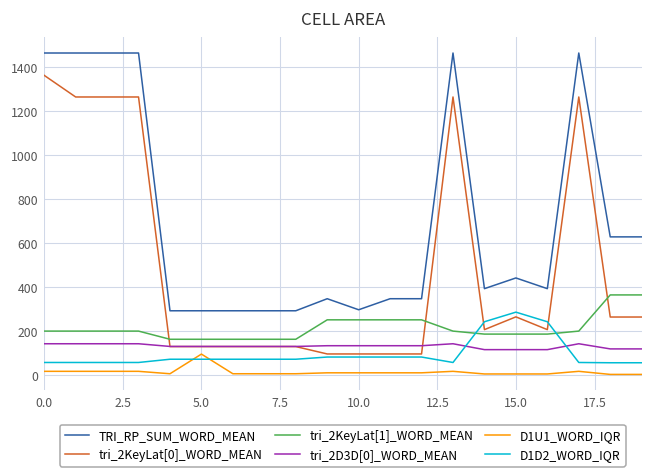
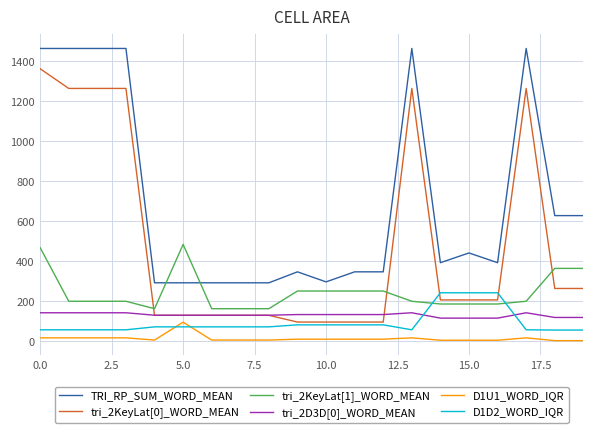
tri_2KeyLat[1]_WORD_MEAN, 0.0: 200 -> 470
tri_2KeyLat[1]_WORD_MEAN, 5.0: 160 -> 480
tri_2KeyLat[0]_WORD_MEAN, 15.0: 260 -> 210
D1D2_WORD_IQR, 15.0: 290 -> 240
